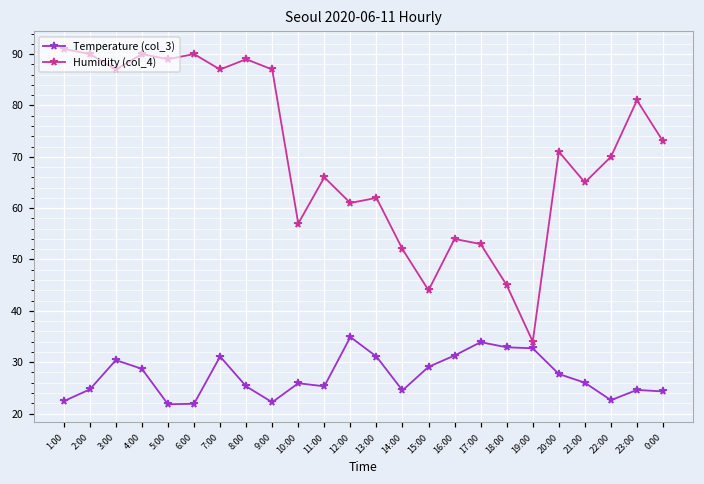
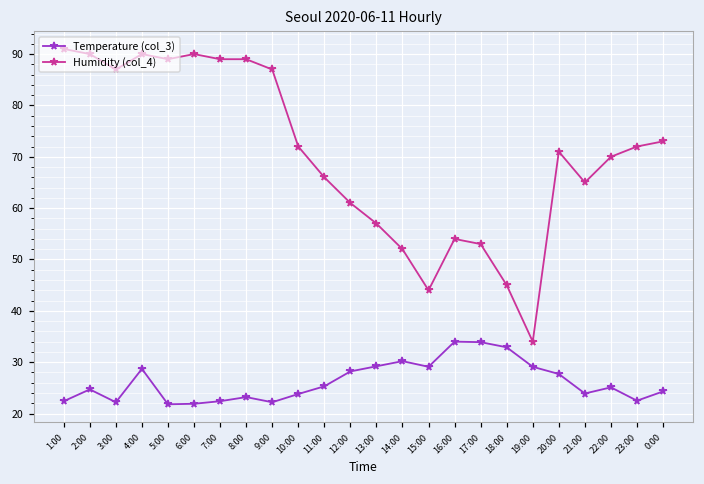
Temperature (col_3), 3:00: 30 -> 22
Temperature (col_3), 7:00: 31 -> 22
Humidity (col_4), 7:00: 87 -> 89
Temperature (col_3), 8:00: 25 -> 23
Temperature (col_3), 10:00: 26 -> 24
Humidity (col_4), 10:00: 57 -> 72
Temperature (col_3), 12:00: 35 -> 28
Temperature (col_3), 13:00: 31 -> 29
Humidity (col_4), 13:00: 62 -> 57
Temperature (col_3), 14:00: 25 -> 30
Temperature (col_3), 16:00: 31 -> 34
Temperature (col_3), 19:00: 33 -> 29
Temperature (col_3), 21:00: 26 -> 24
Temperature (col_3), 22:00: 23 -> 25
Temperature (col_3), 23:00: 25 -> 23
Humidity (col_4), 23:00: 81 -> 72
